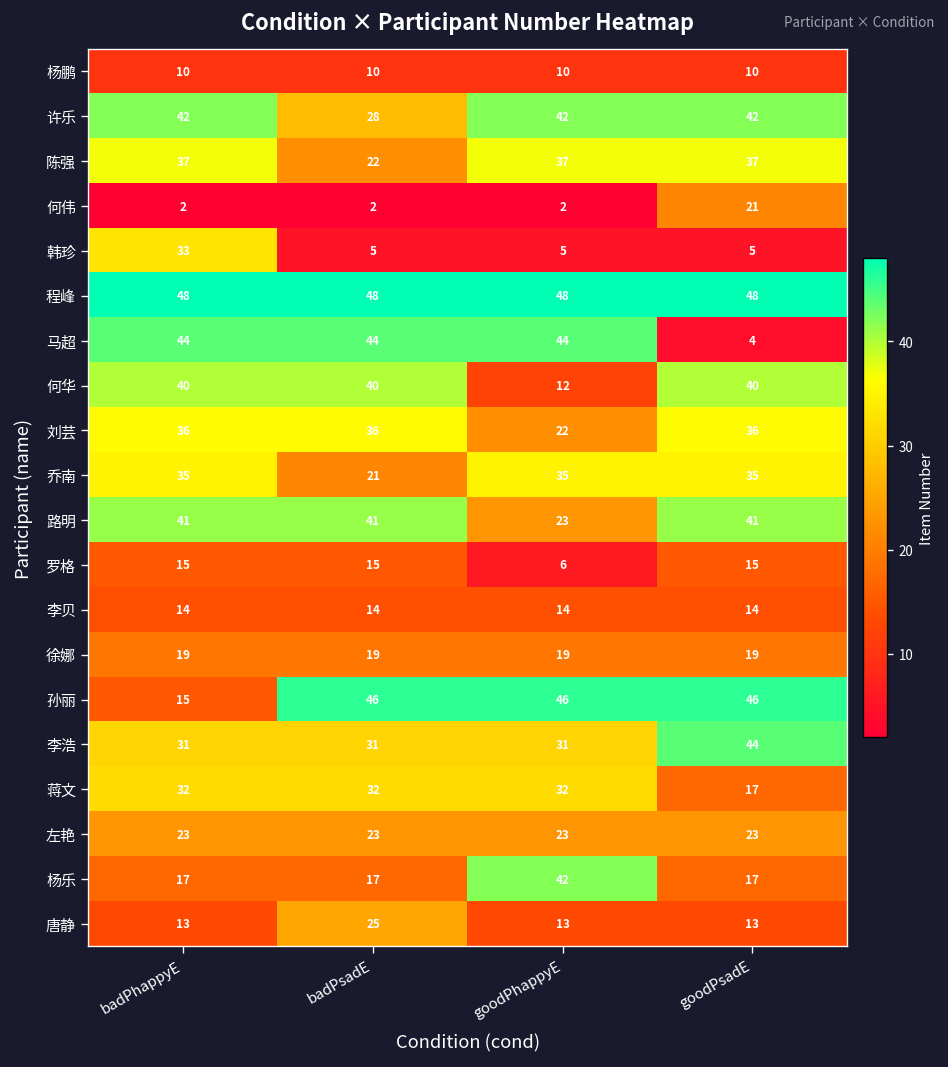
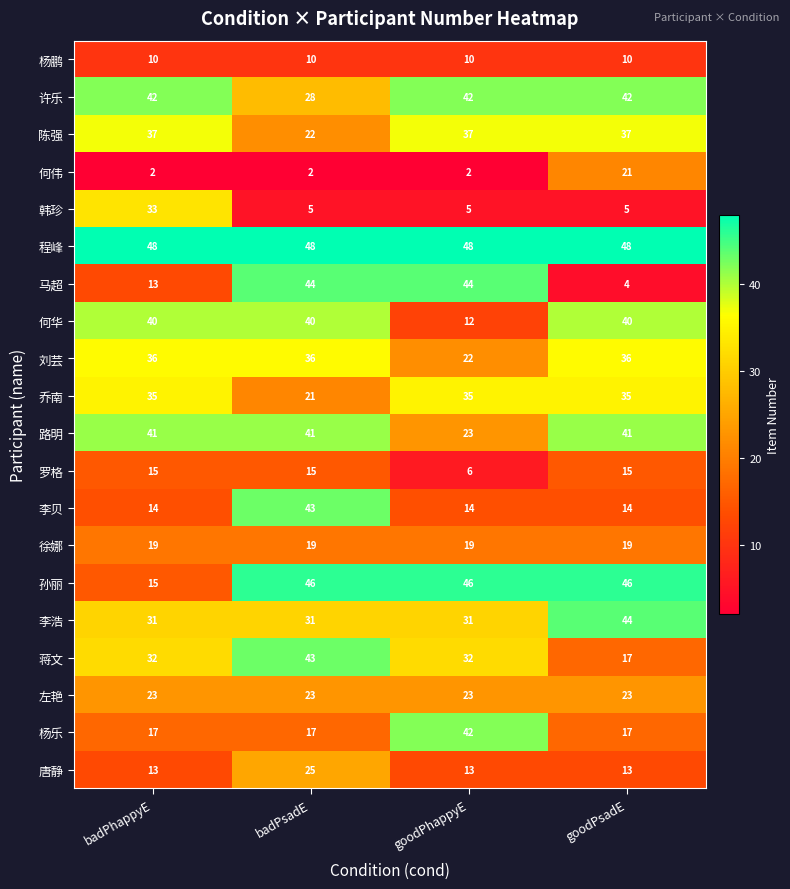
马超, badPhappyE: 44 -> 13
李贝, badPsadE: 14 -> 43
蒋文, badPsadE: 32 -> 43
